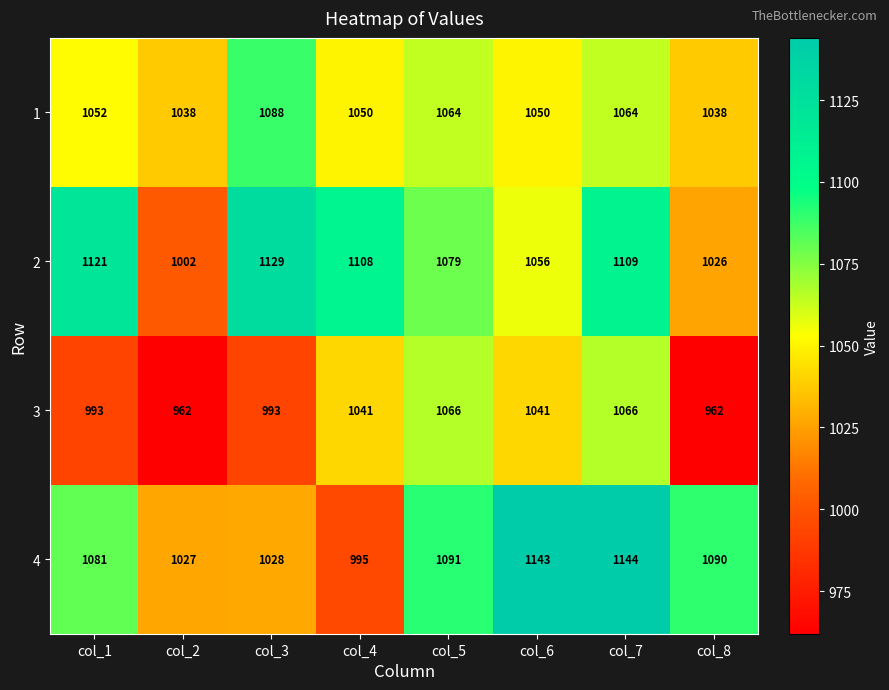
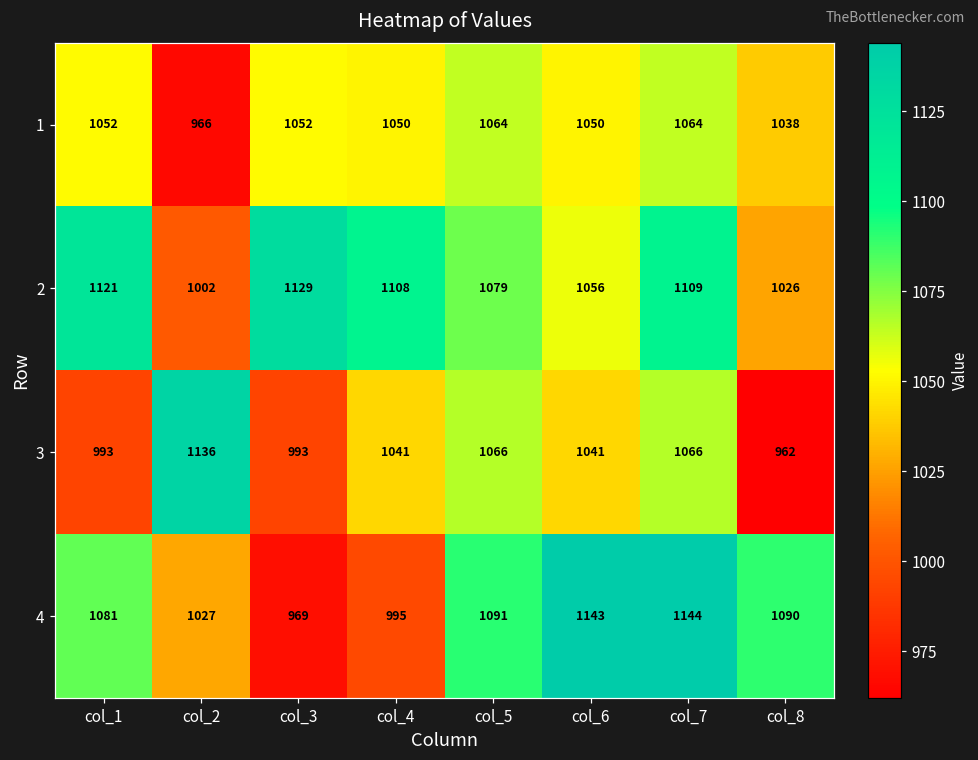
1, col_2: 1038 -> 966
1, col_3: 1088 -> 1052
3, col_2: 962 -> 1136
4, col_3: 1028 -> 969
